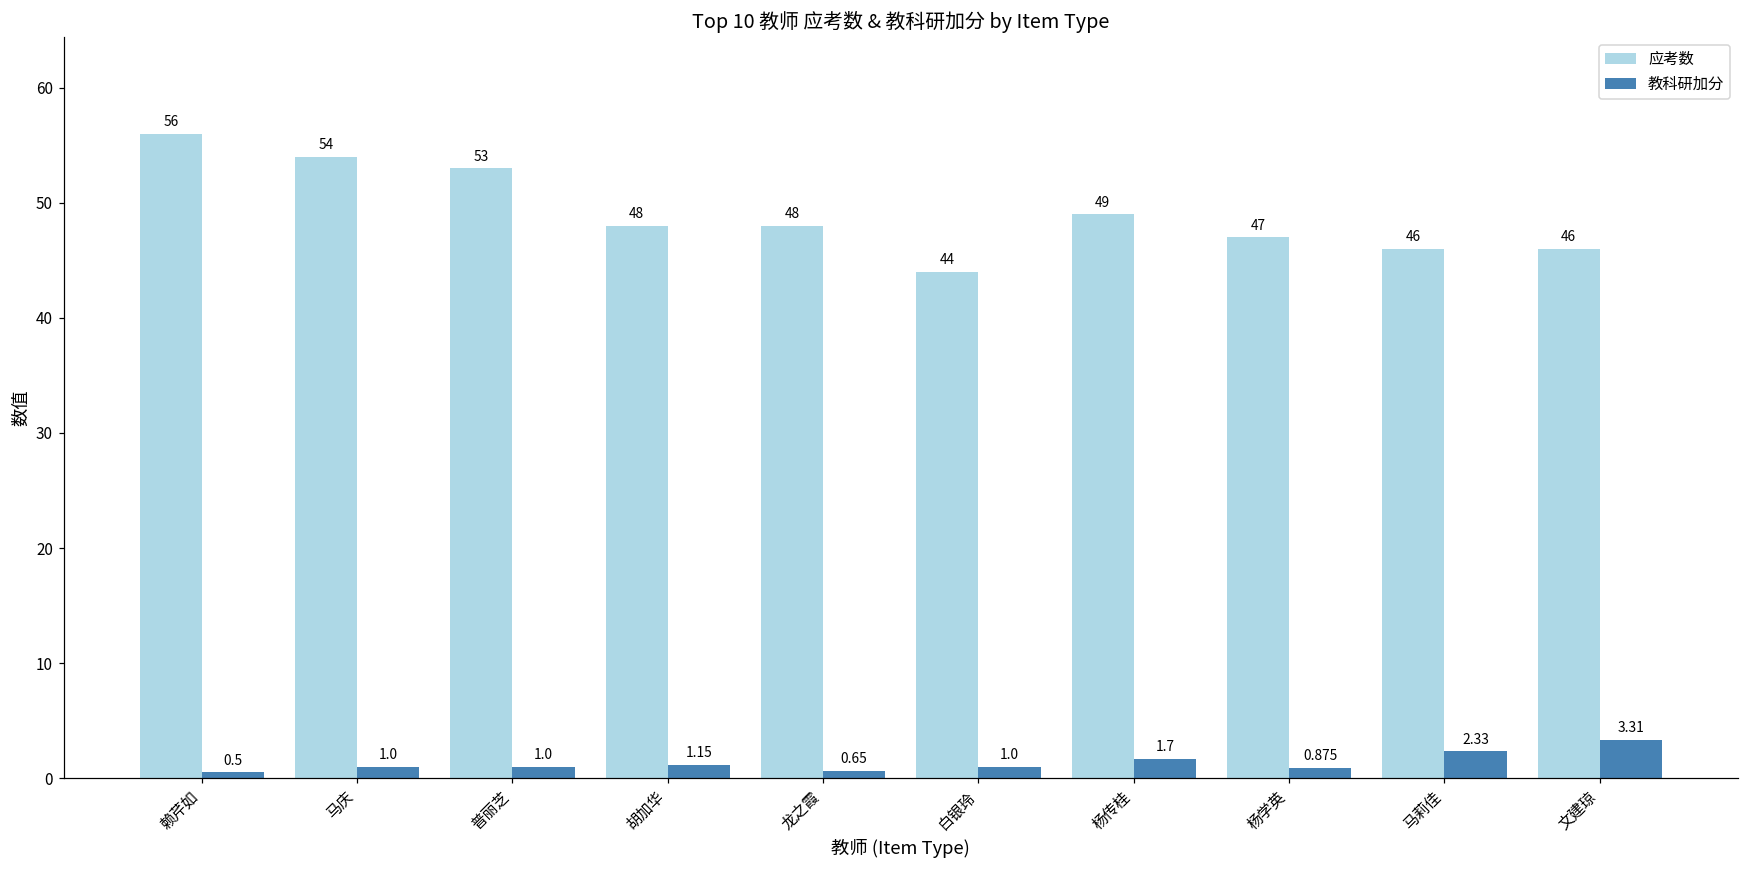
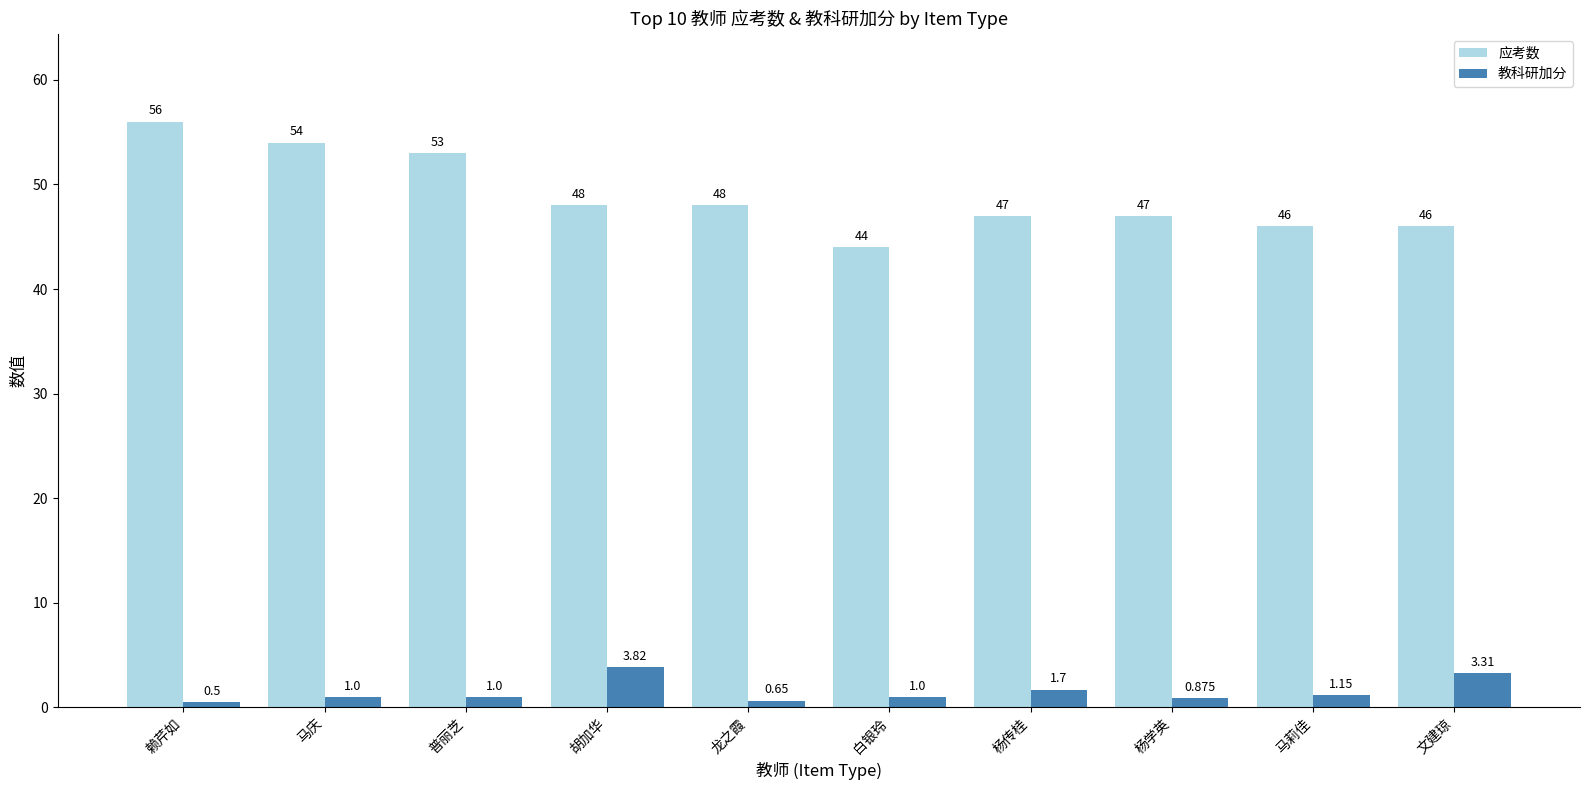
教科研加分, 胡加华: 1.15 -> 3.82
应考数, 杨传桂: 49 -> 47
教科研加分, 马莉佳: 2.33 -> 1.15
